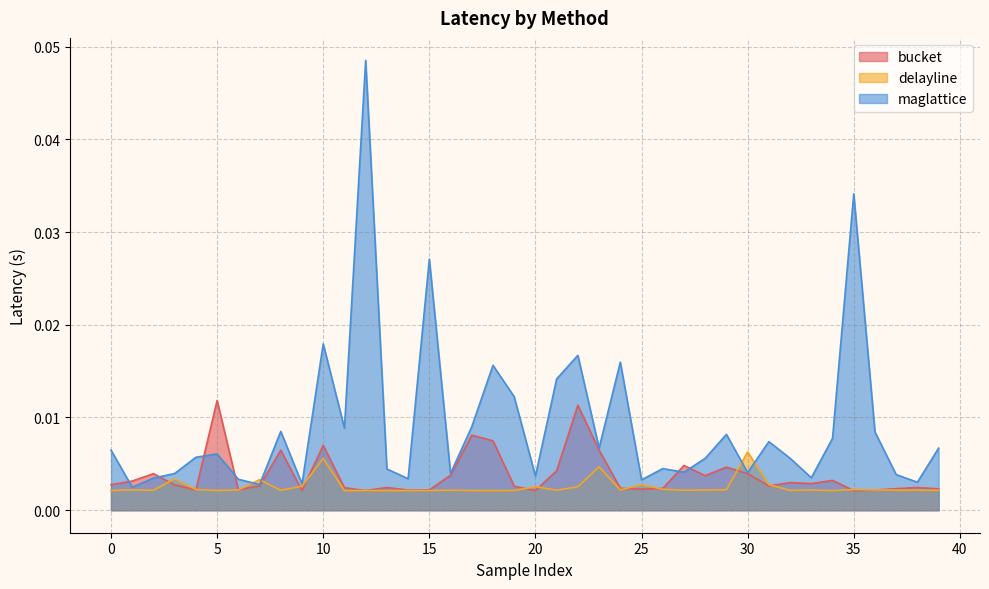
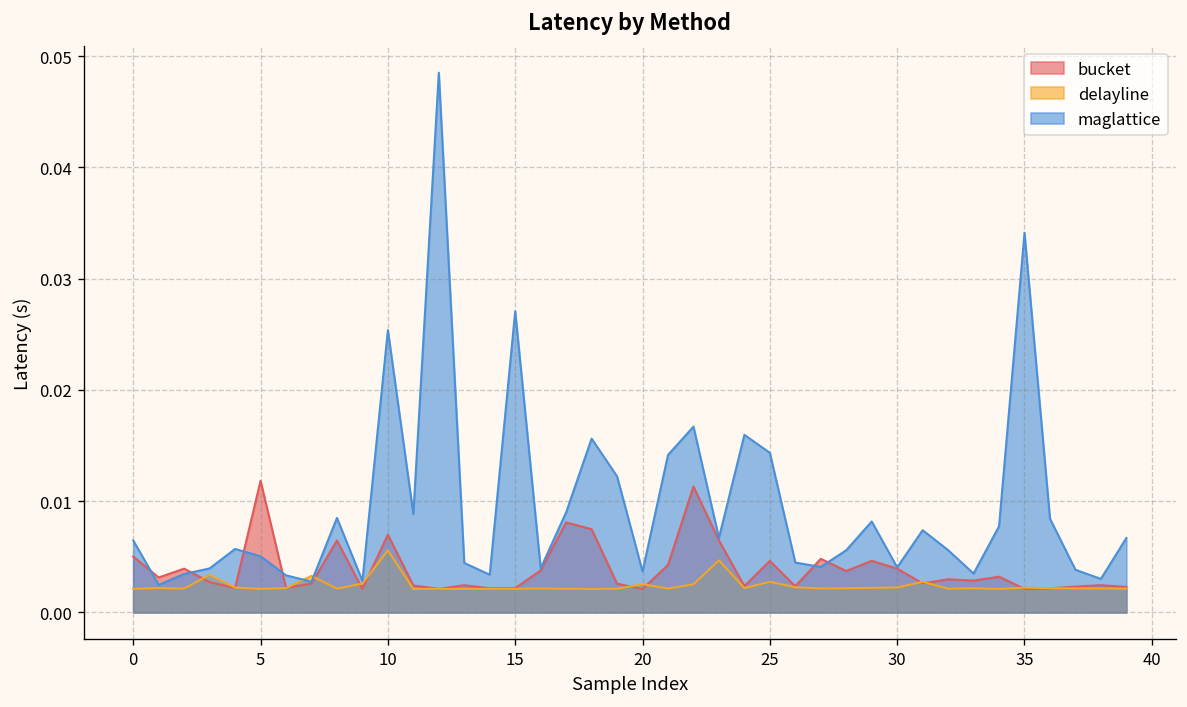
bucket, 0: 0.003 -> 0.005
maglattice, 5: 0.006 -> 0.005
maglattice, 10: 0.018 -> 0.025
bucket, 25: 0.002 -> 0.005
maglattice, 25: 0.003 -> 0.014
delayline, 30: 0.006 -> 0.002
